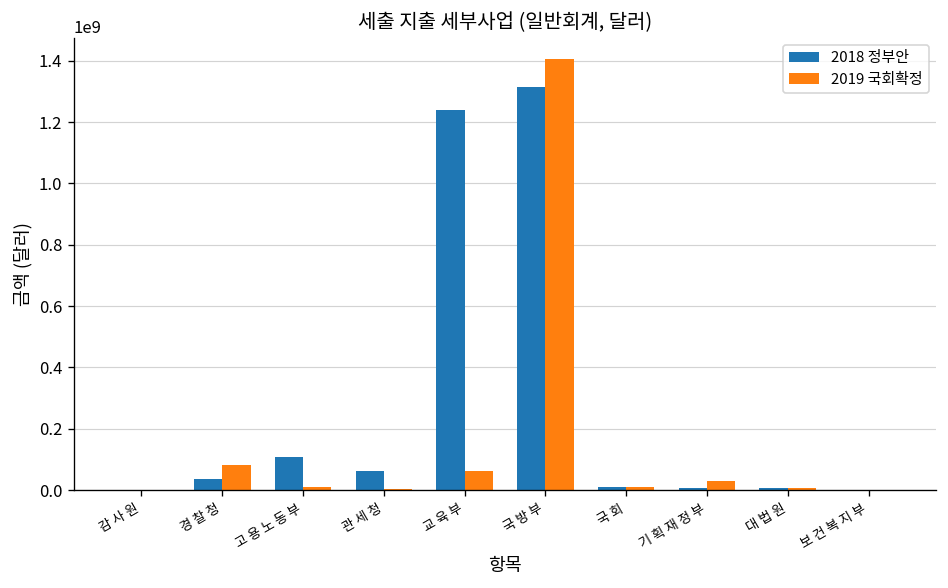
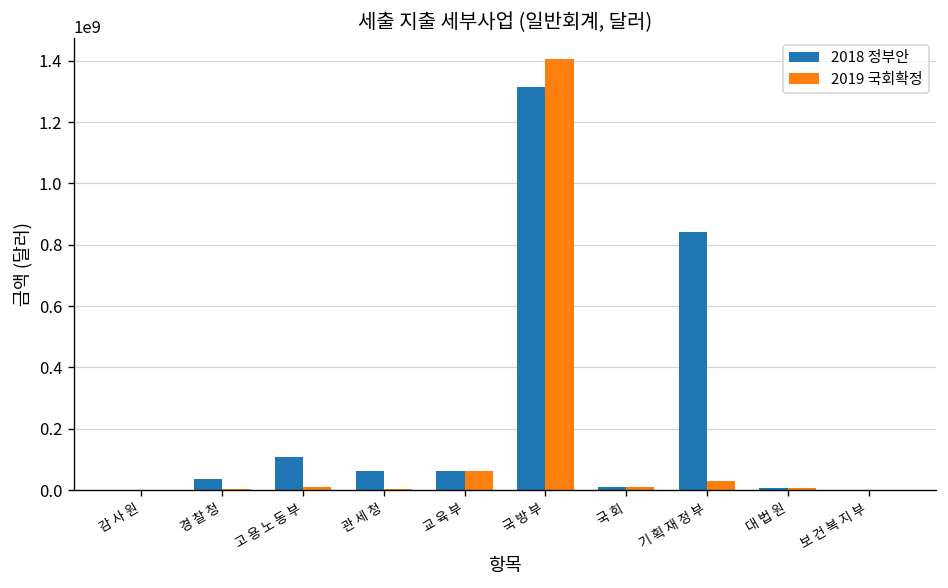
2019 국회확정, 경 찰 청: 80000000 -> 0
2018 정부안, 교 육 부: 1240000000 -> 60000000
2018 정부안, 기 획 재 정 부: 10000000 -> 840000000
